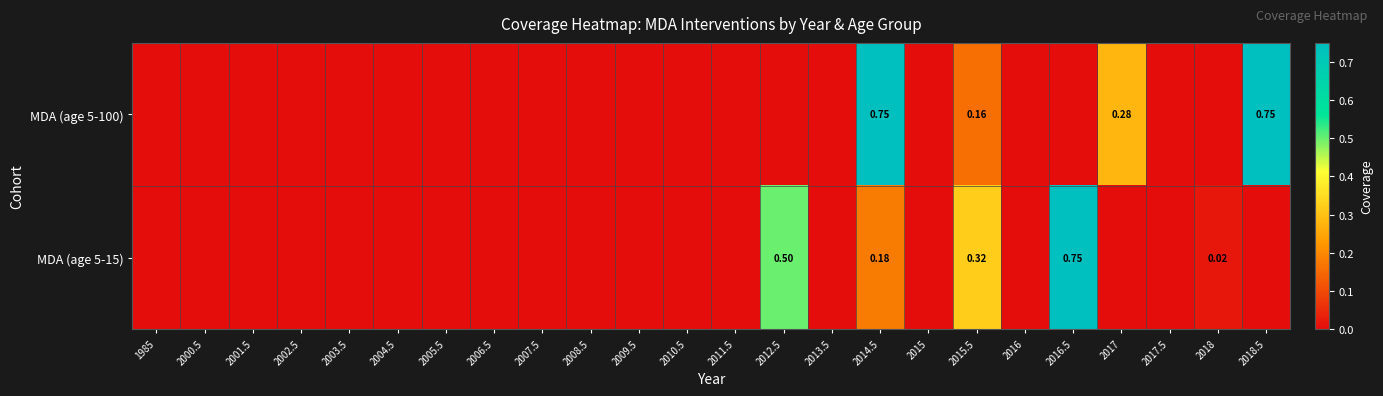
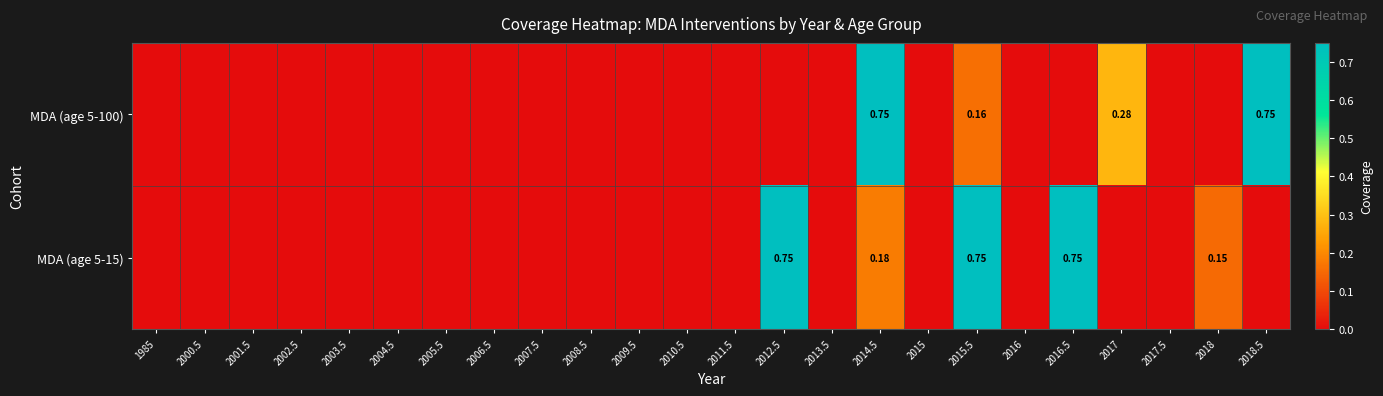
MDA (age 5-15), 2012.5: 0.50 -> 0.75
MDA (age 5-15), 2015.5: 0.32 -> 0.75
MDA (age 5-15), 2018: 0.02 -> 0.15
